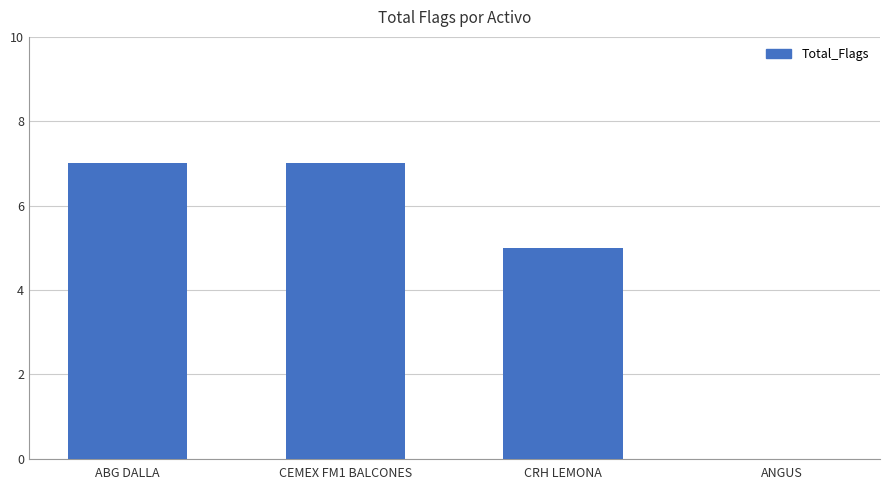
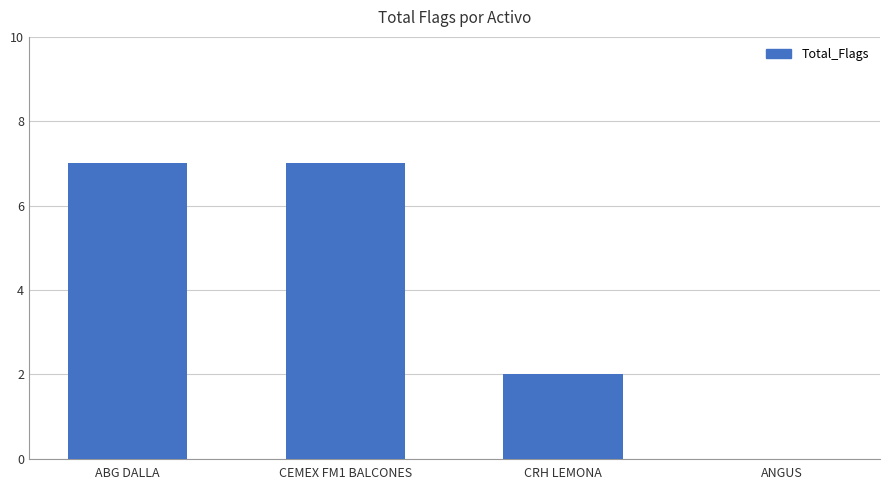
CRH LEMONA: 5 -> 2
